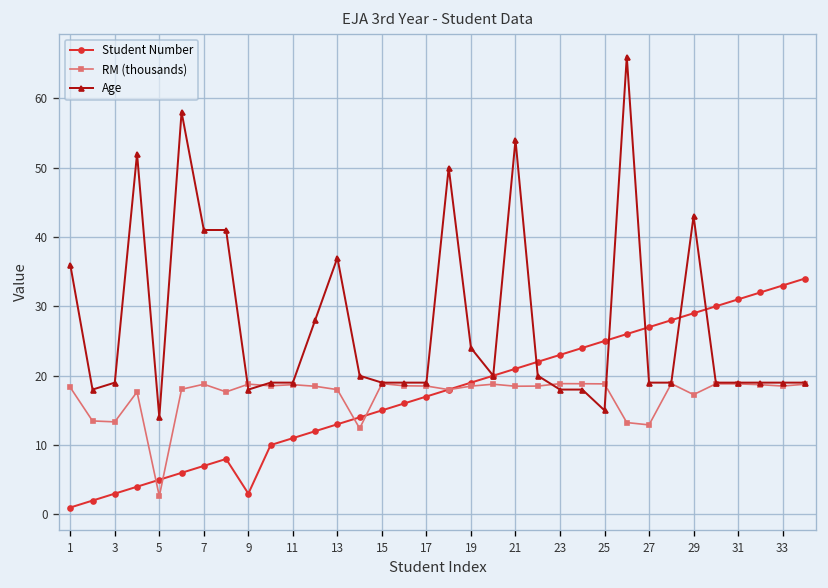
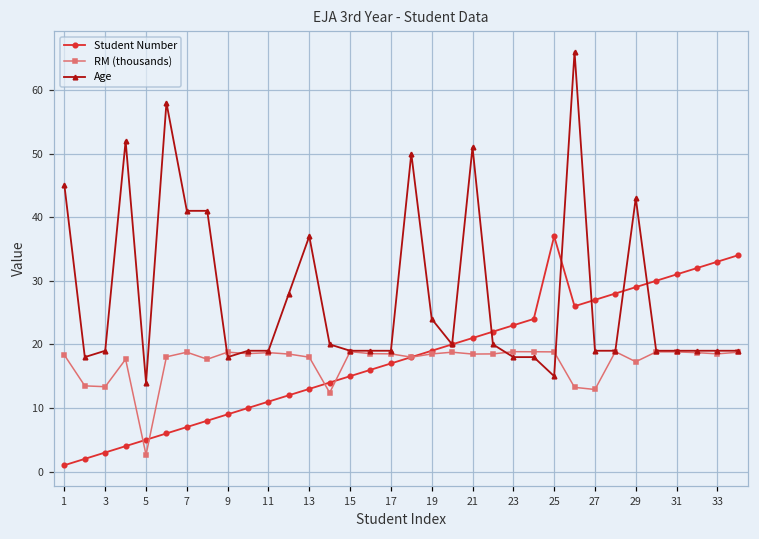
Age, 1: 36 -> 45
Student Number, 9: 3 -> 9
Age, 21: 54 -> 51
Student Number, 25: 25 -> 37
